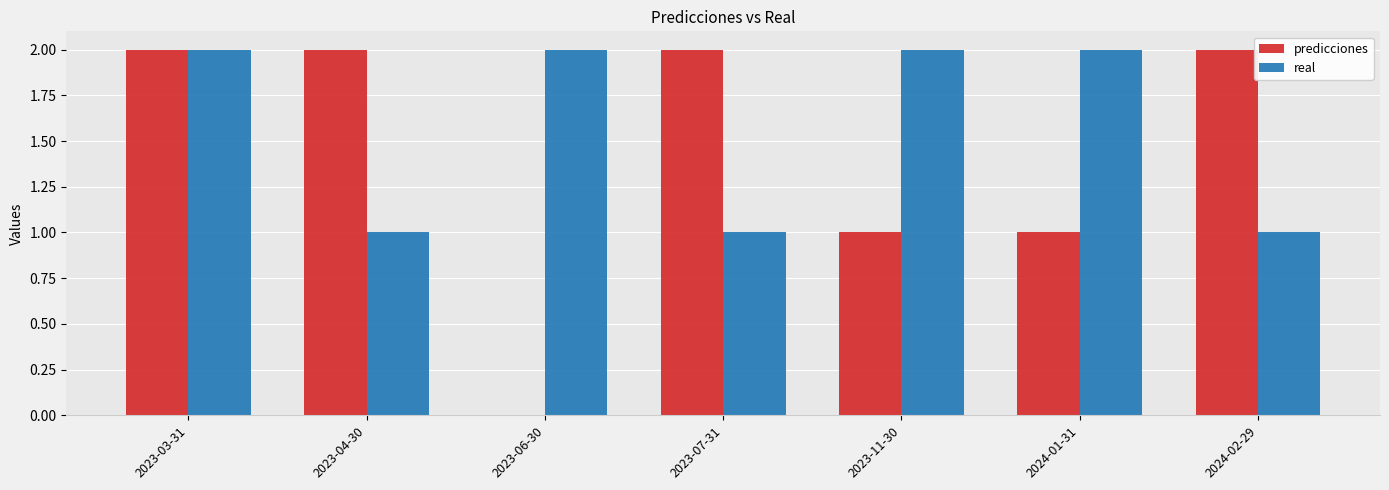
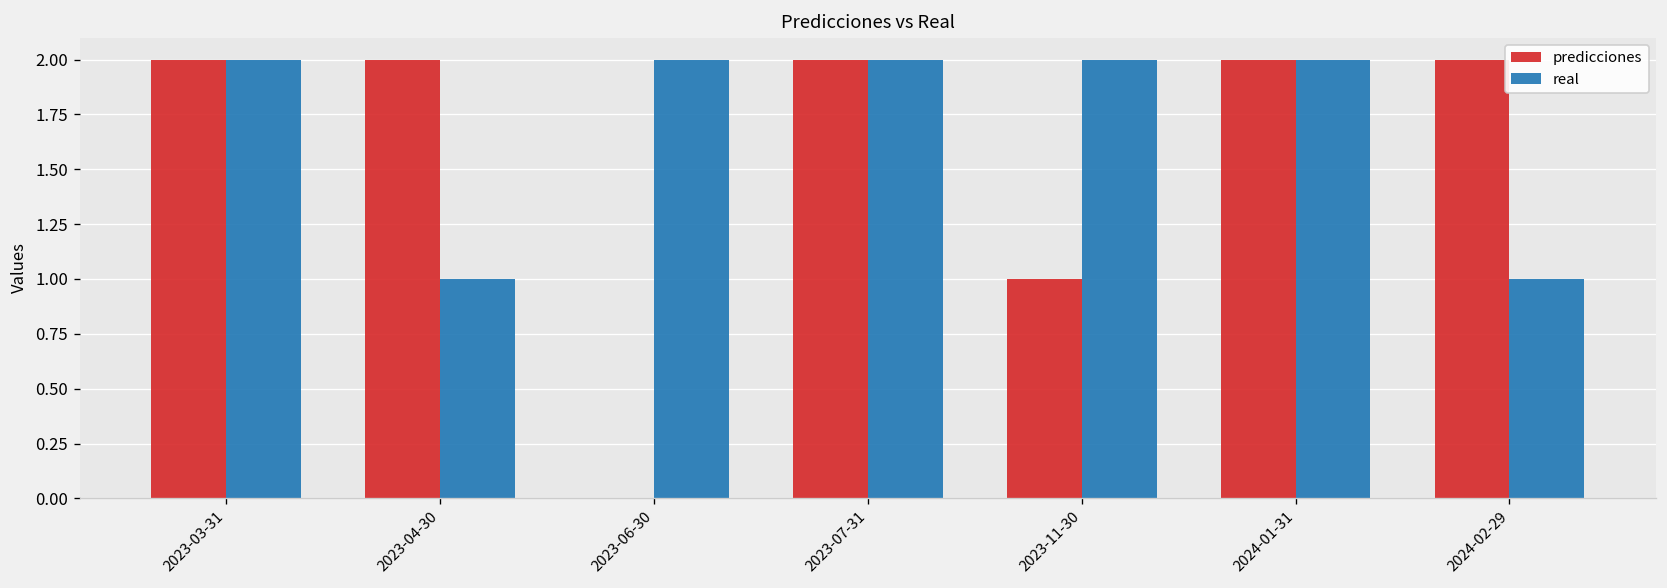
real, 2023-07-31: 1 -> 2
predicciones, 2024-01-31: 1 -> 2
